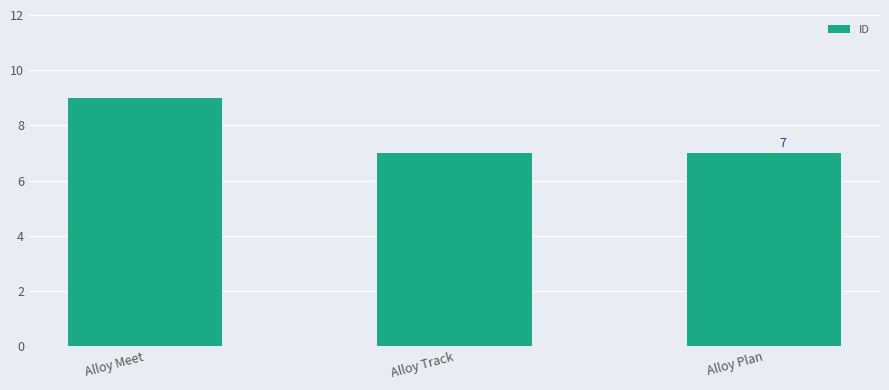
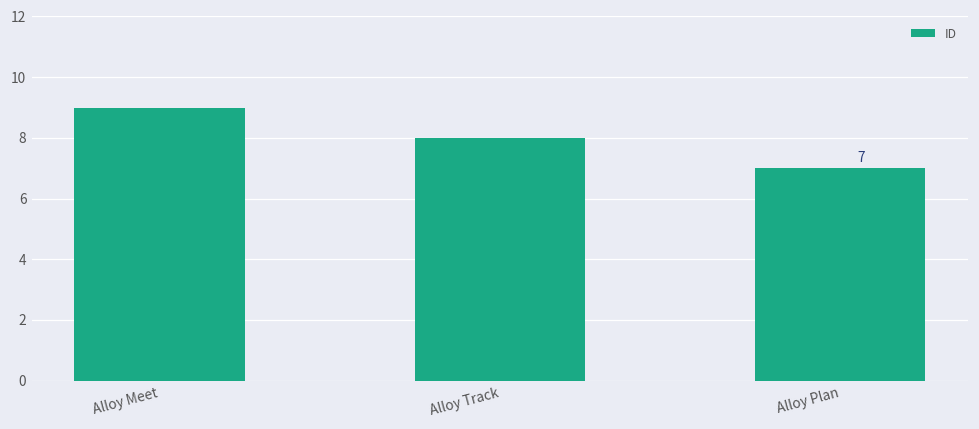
Alloy Track: 7 -> 8
